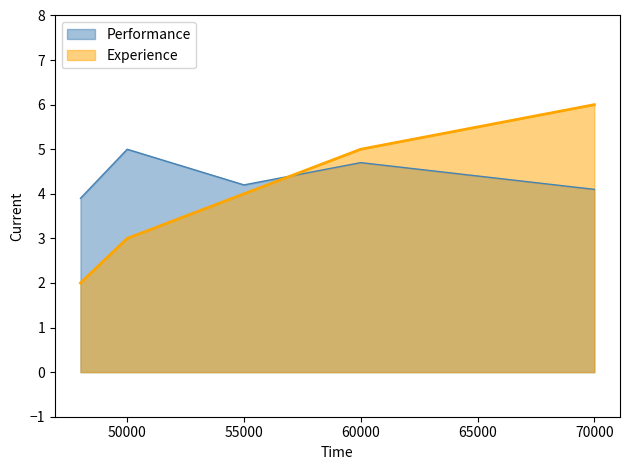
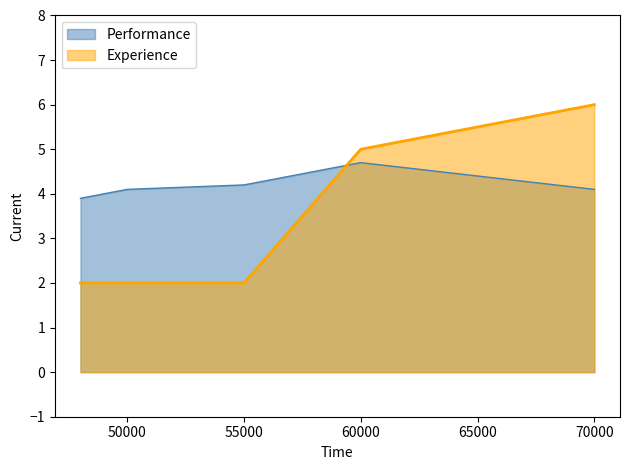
Performance, 50000: 5.0 -> 4.1
Experience, 50000: 3 -> 2
Experience, 55000: 4 -> 2
